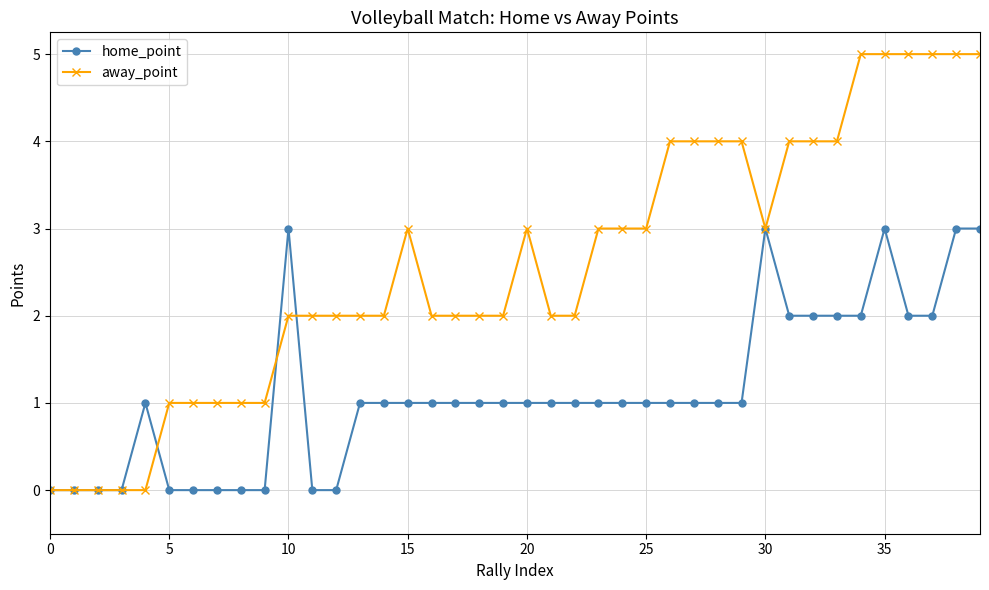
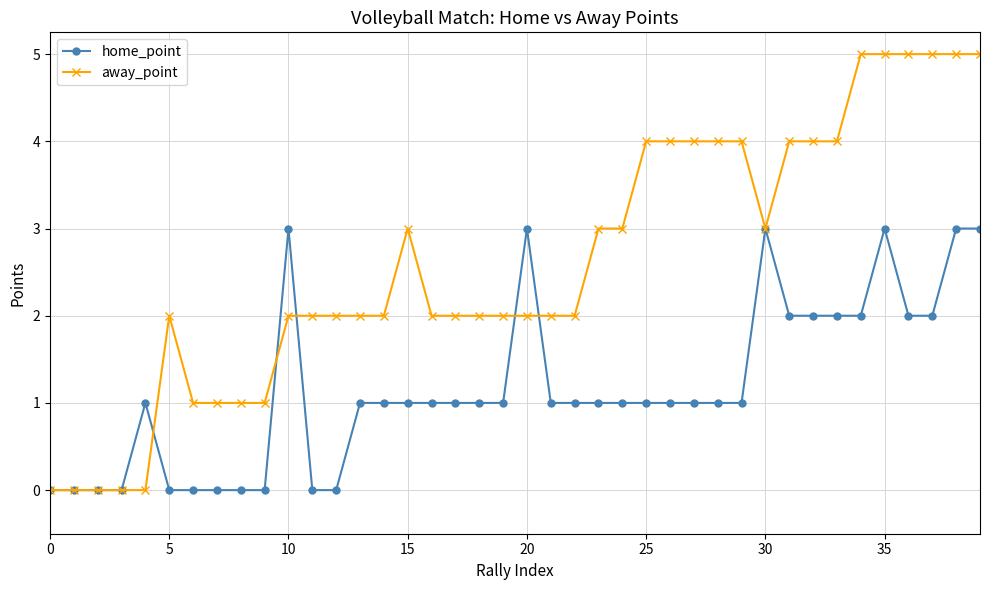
away_point, 5: 1 -> 2
home_point, 20: 1 -> 3
away_point, 20: 3 -> 2
away_point, 25: 3 -> 4
